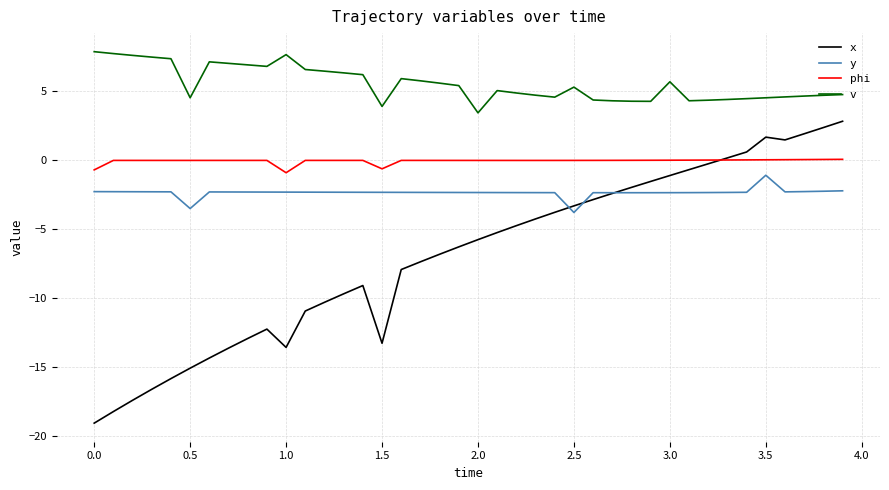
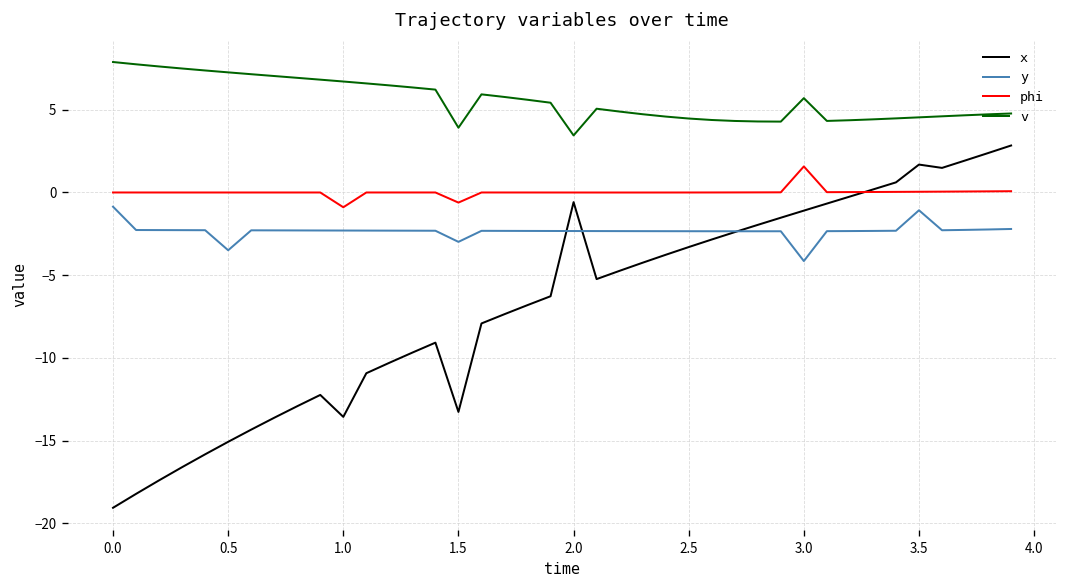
y, 0.0: -2.3 -> -0.9
phi, 0.0: -0.7 -> 0.0
v, 0.5: 4.5 -> 7.3
v, 1.0: 7.7 -> 6.7
y, 1.5: -2.3 -> -3.0
x, 2.0: -5.7 -> -0.6
y, 2.5: -3.8 -> -2.3
v, 2.5: 5.3 -> 4.5
y, 3.0: -2.3 -> -4.1
phi, 3.0: 0.0 -> 1.6
